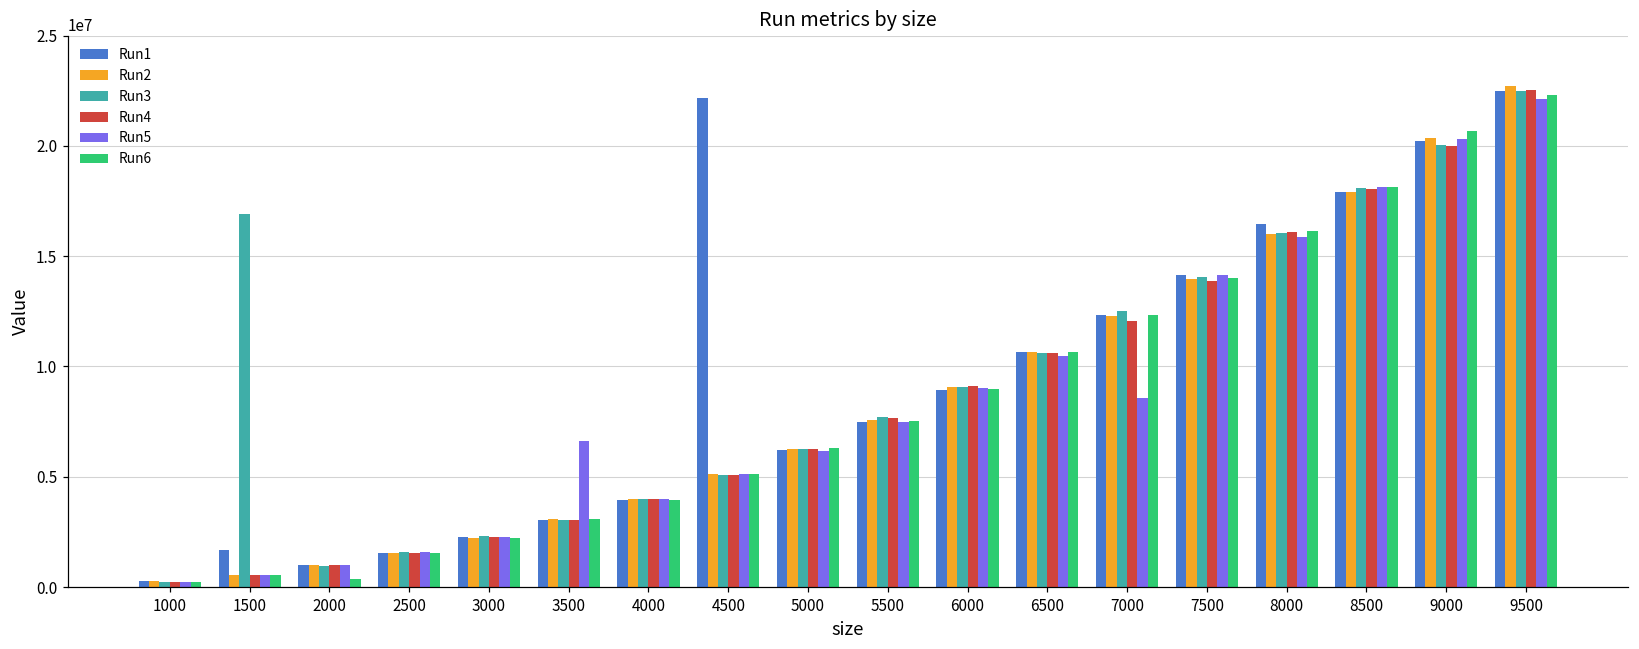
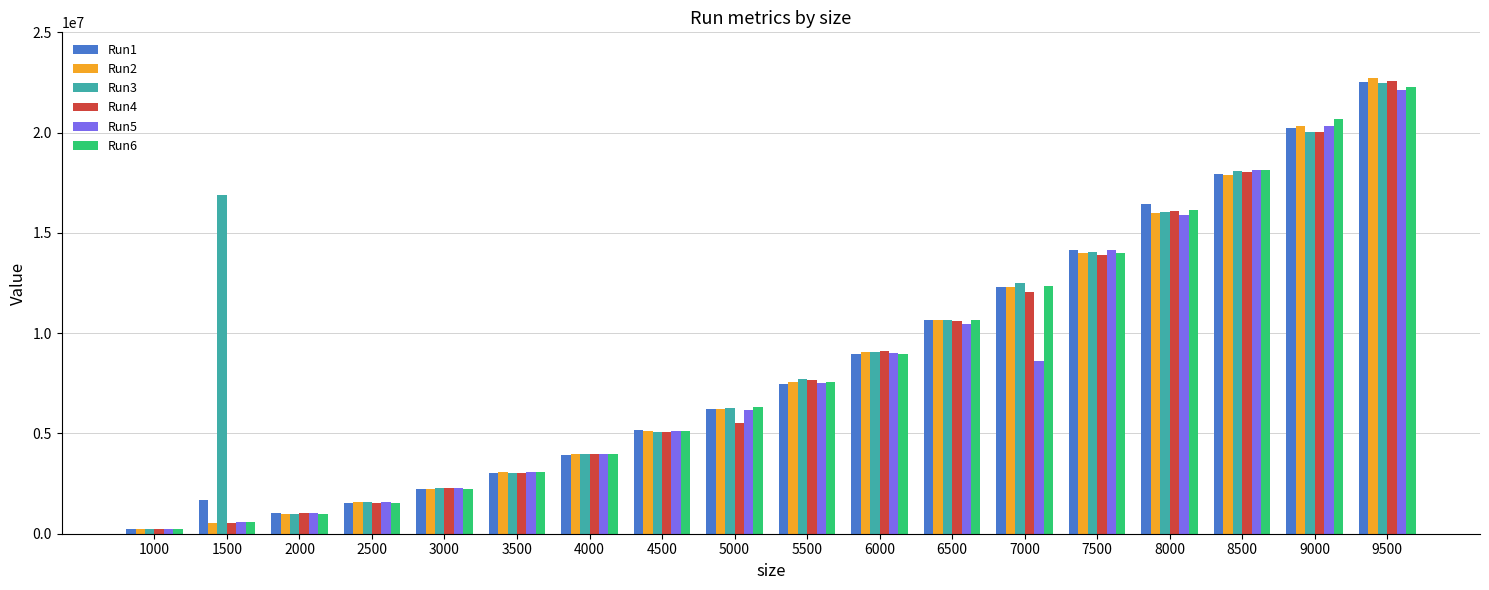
Run6, 2000: 300000 -> 1000000
Run5, 3500: 6600000 -> 3100000
Run1, 4500: 22200000 -> 5100000
Run4, 5000: 6300000 -> 5500000
